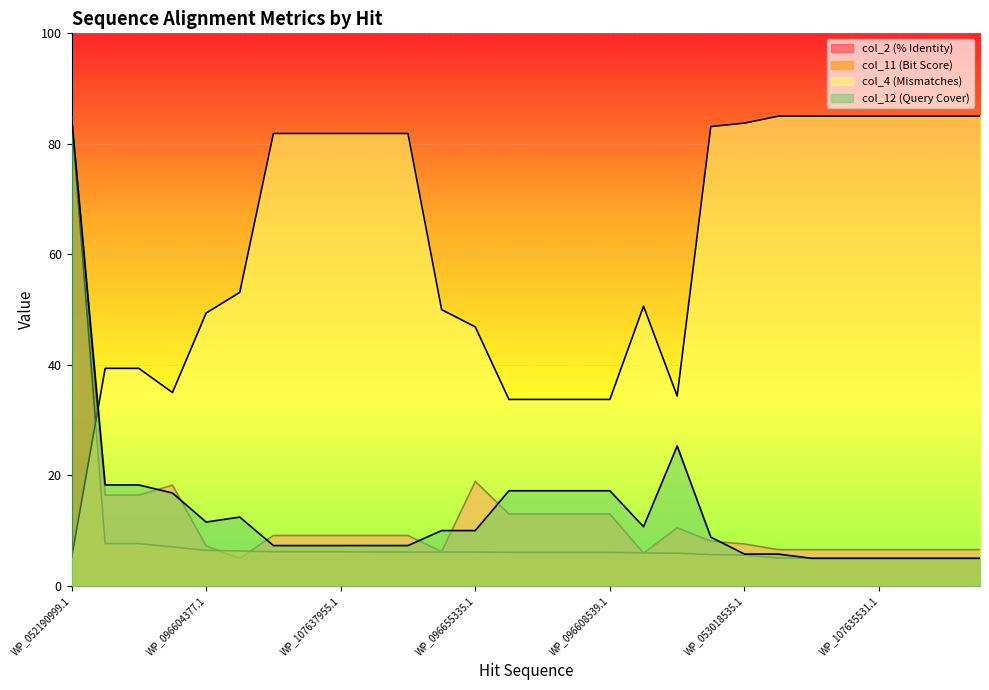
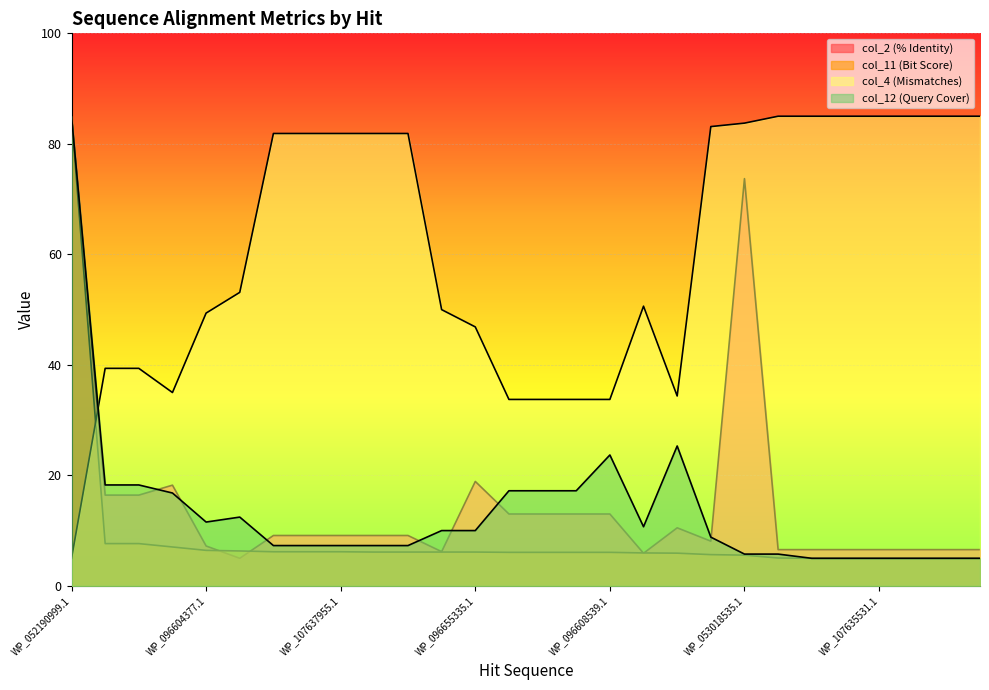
col_12 (Query Cover), WP_096608539.1: 17 -> 24
col_2 (% Identity), WP_053018535.1: 8 -> 74
